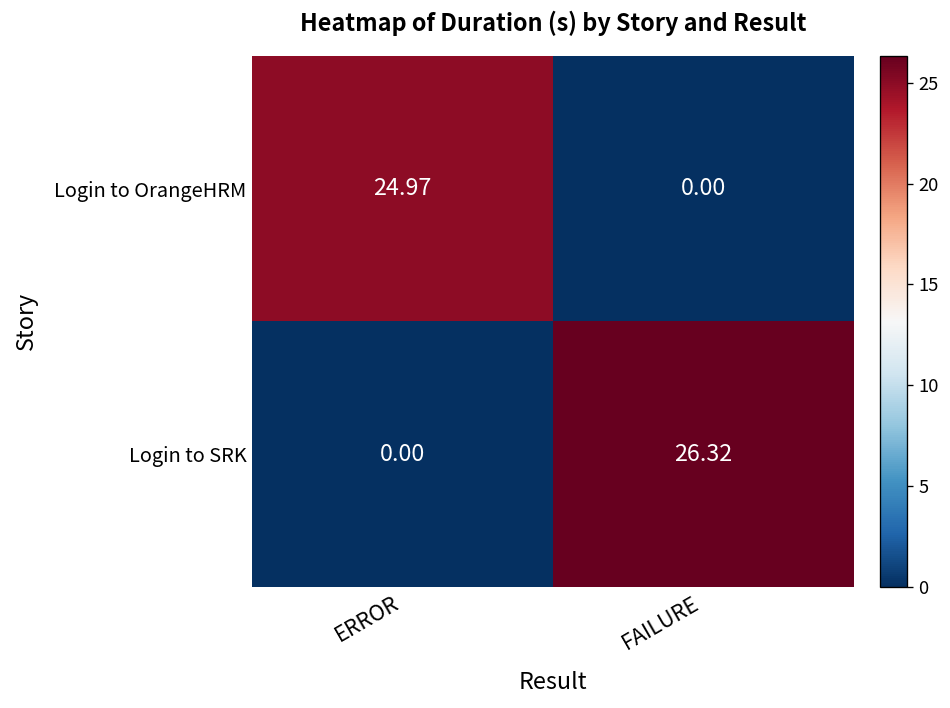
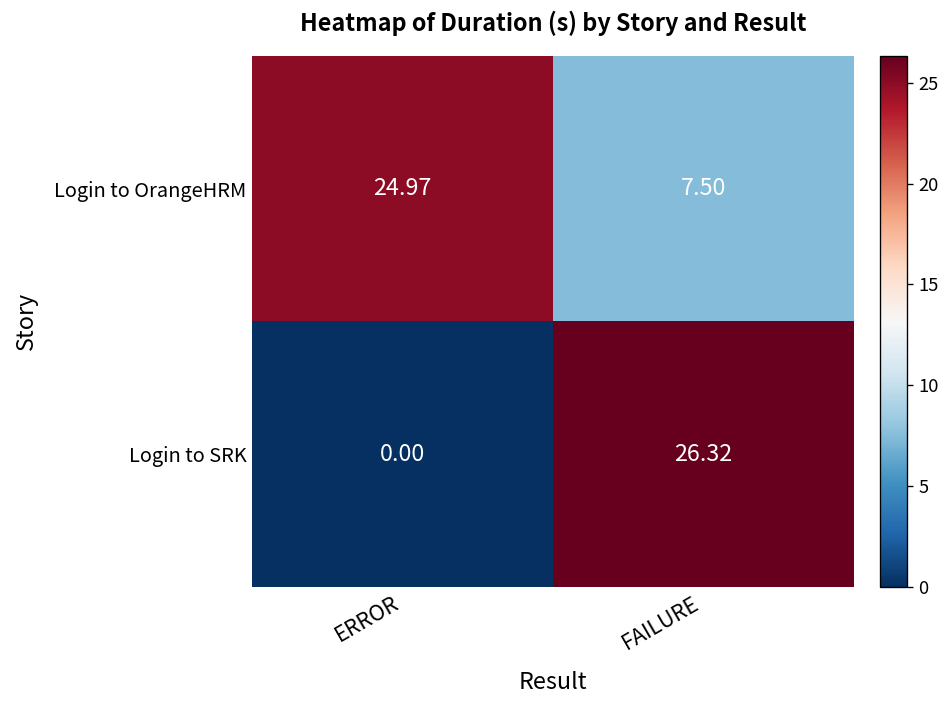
Login to OrangeHRM, FAILURE: 0.00 -> 7.50
